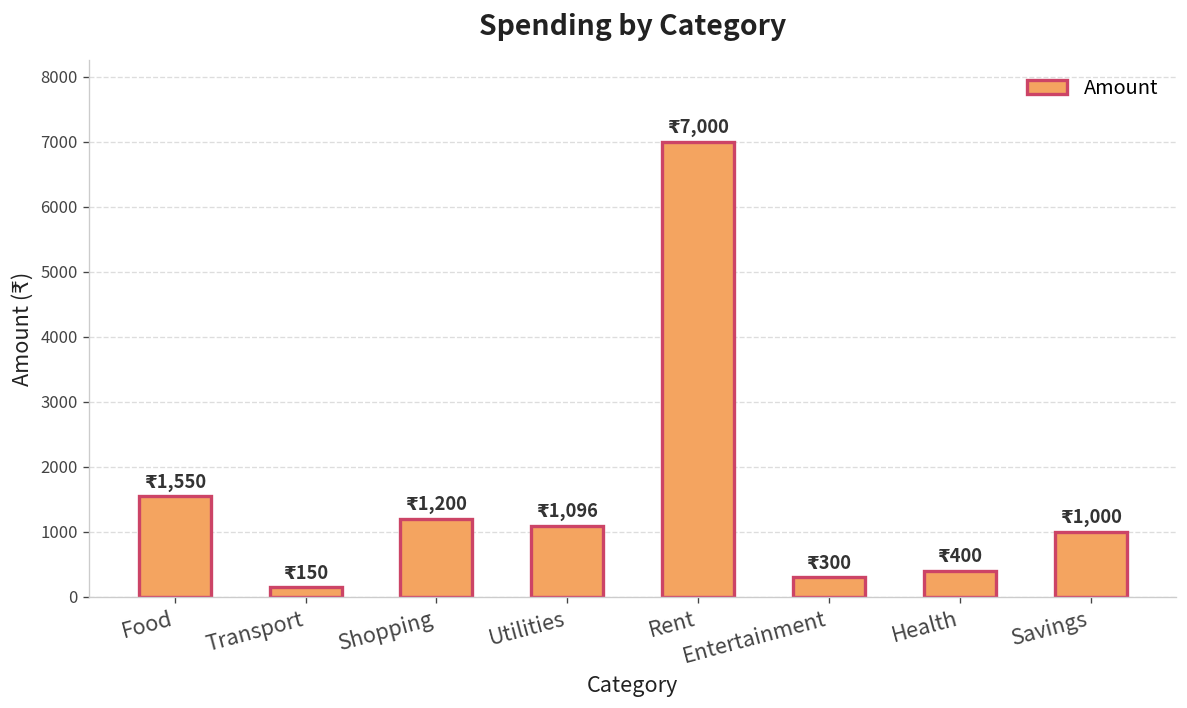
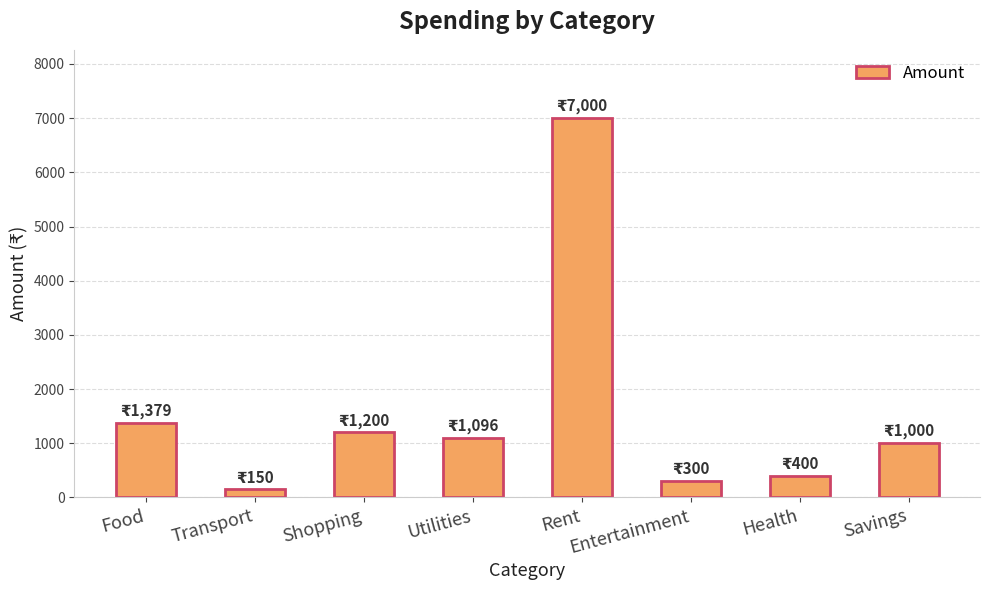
Food: 1,550 -> 1,379
